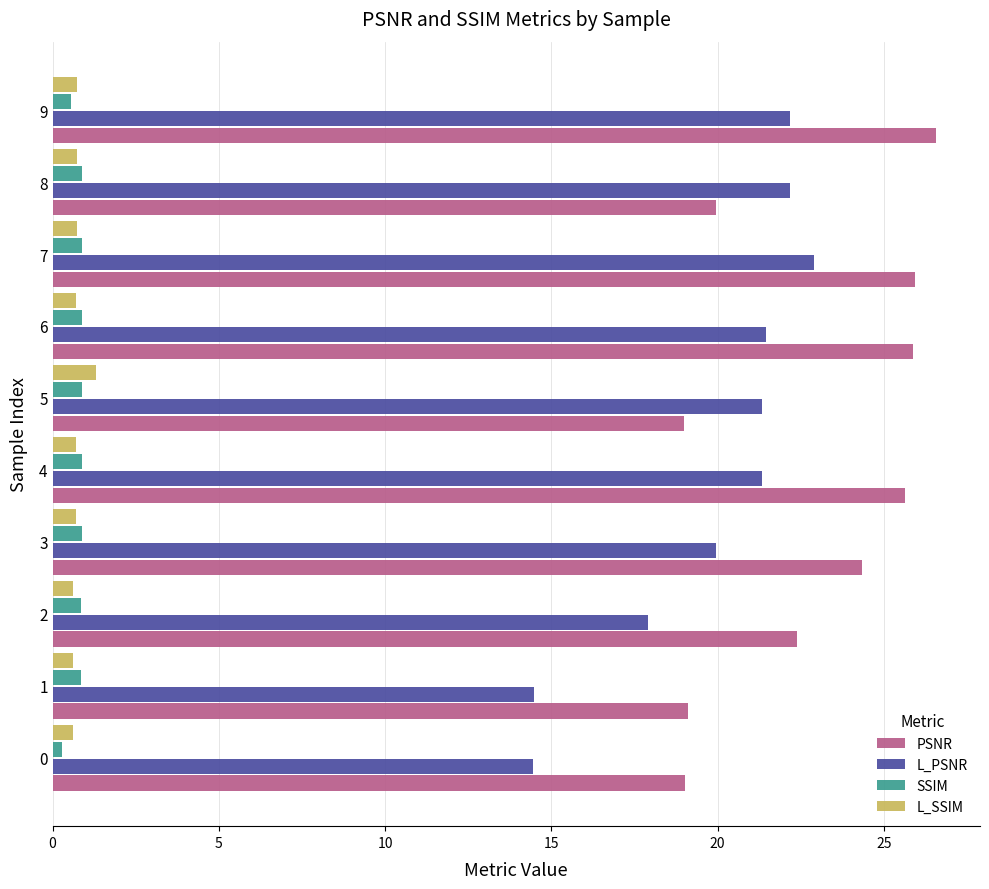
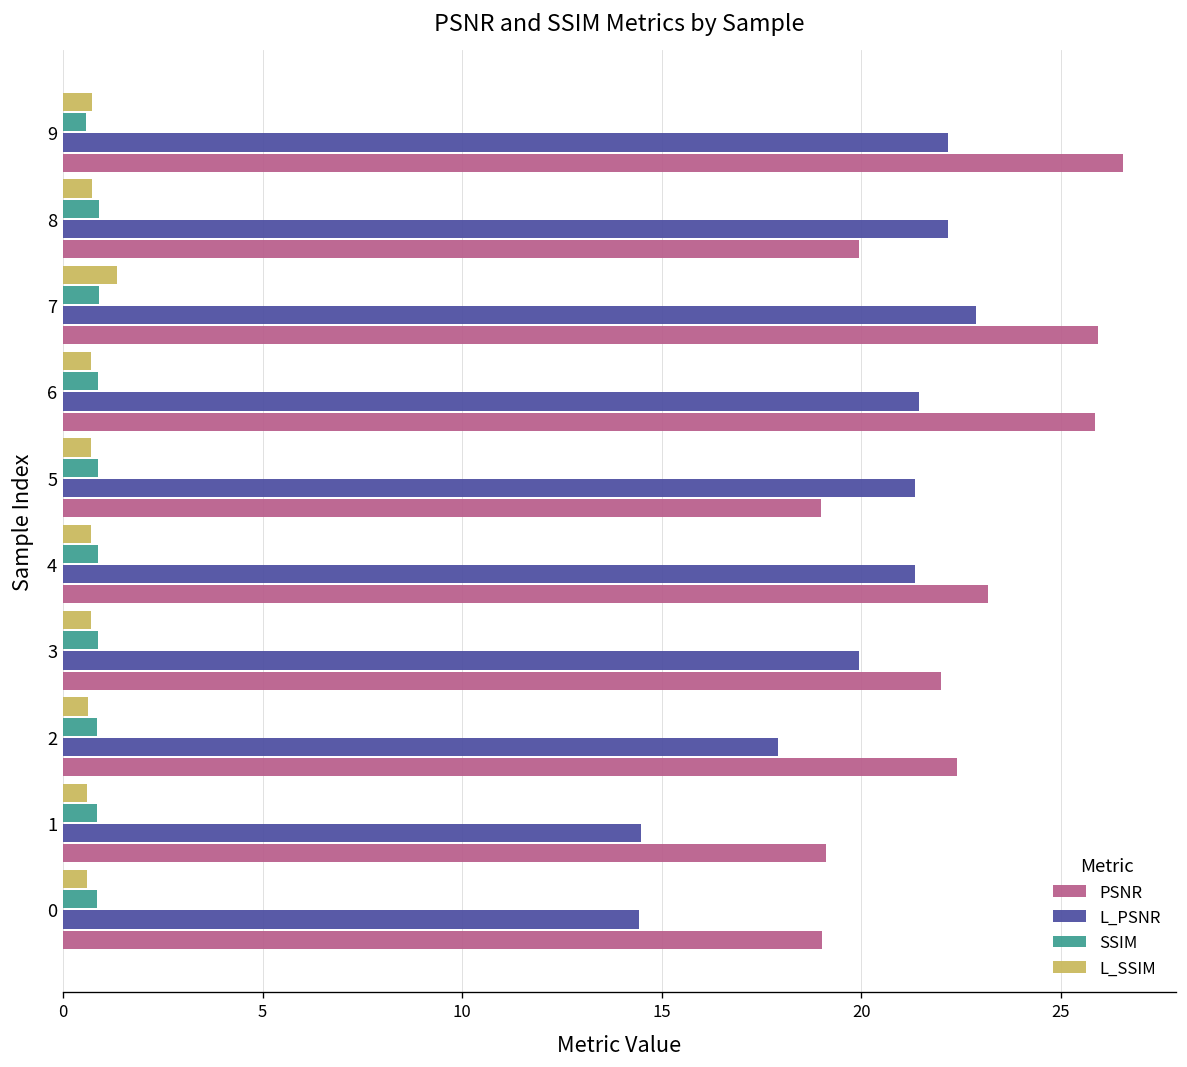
L_SSIM, 7: 0.7 -> 1.3
L_SSIM, 5: 1.3 -> 0.7
PSNR, 4: 25.6 -> 23.2
PSNR, 3: 24.3 -> 22.0
SSIM, 0: 0.3 -> 0.9
